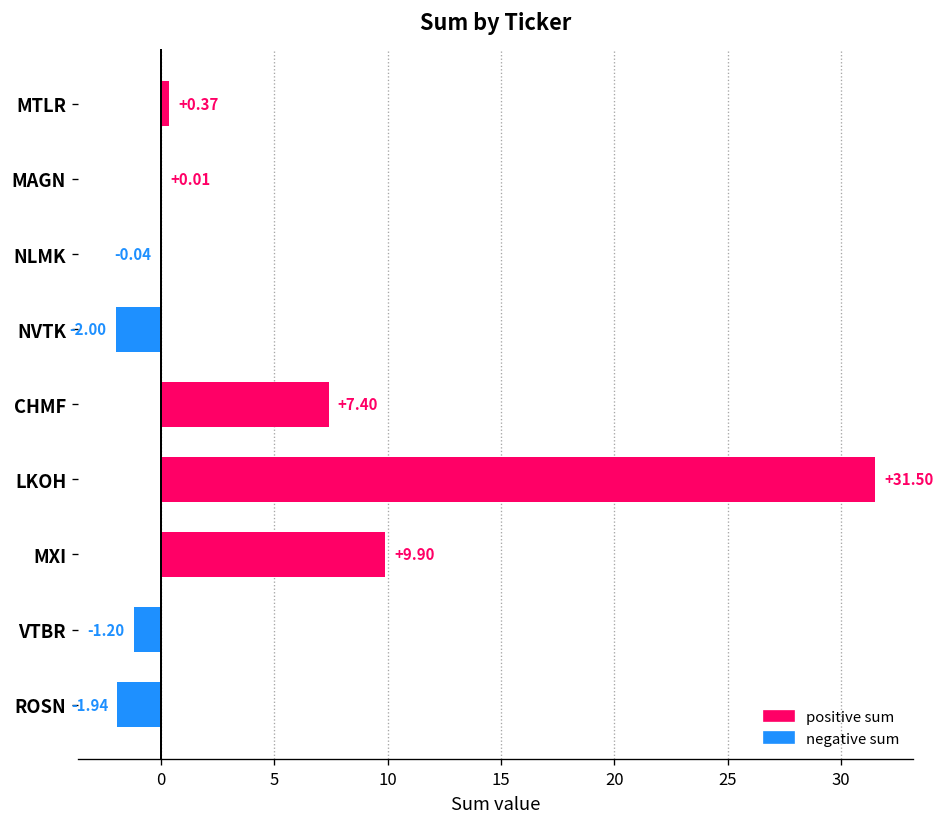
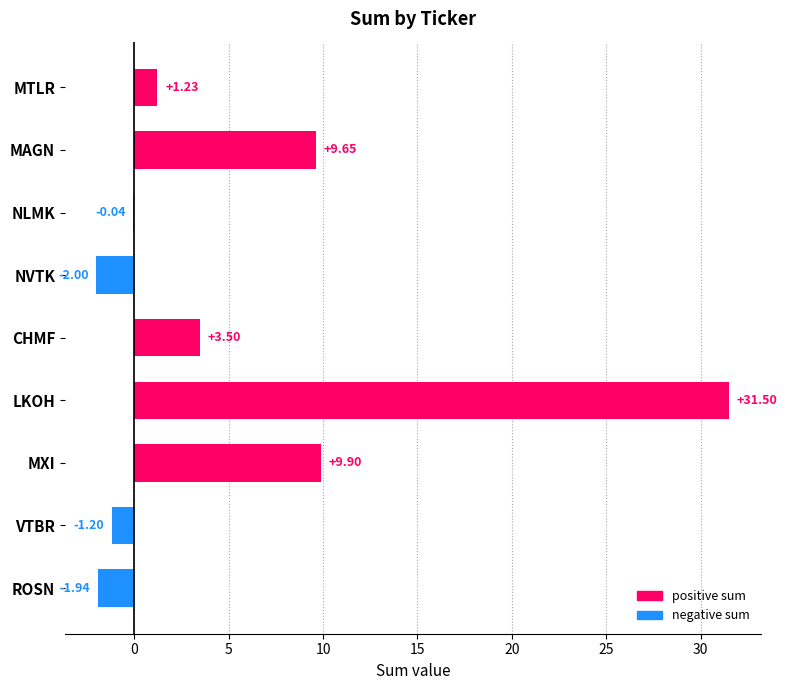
MTLR: +0.37 -> +1.23
MAGN: +0.01 -> +9.65
CHMF: +7.40 -> +3.50
